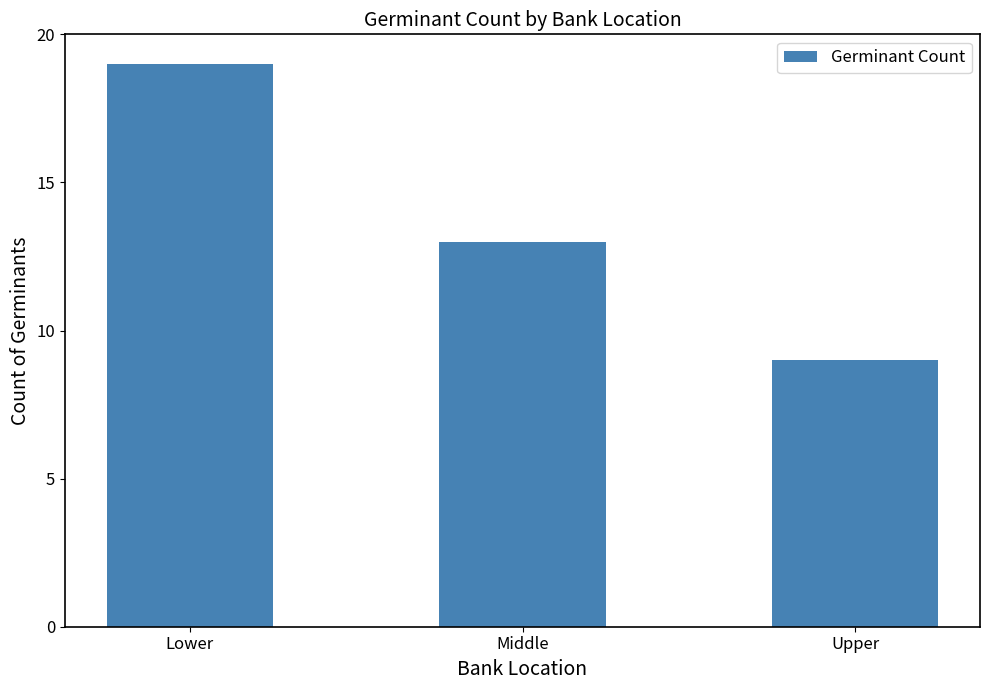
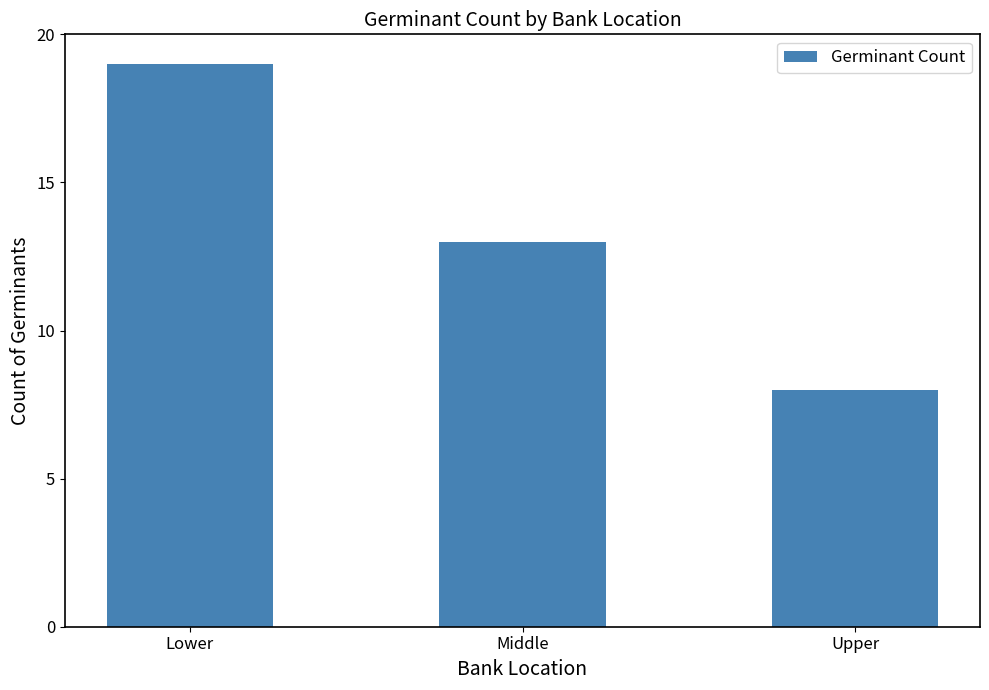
Upper: 9 -> 8
